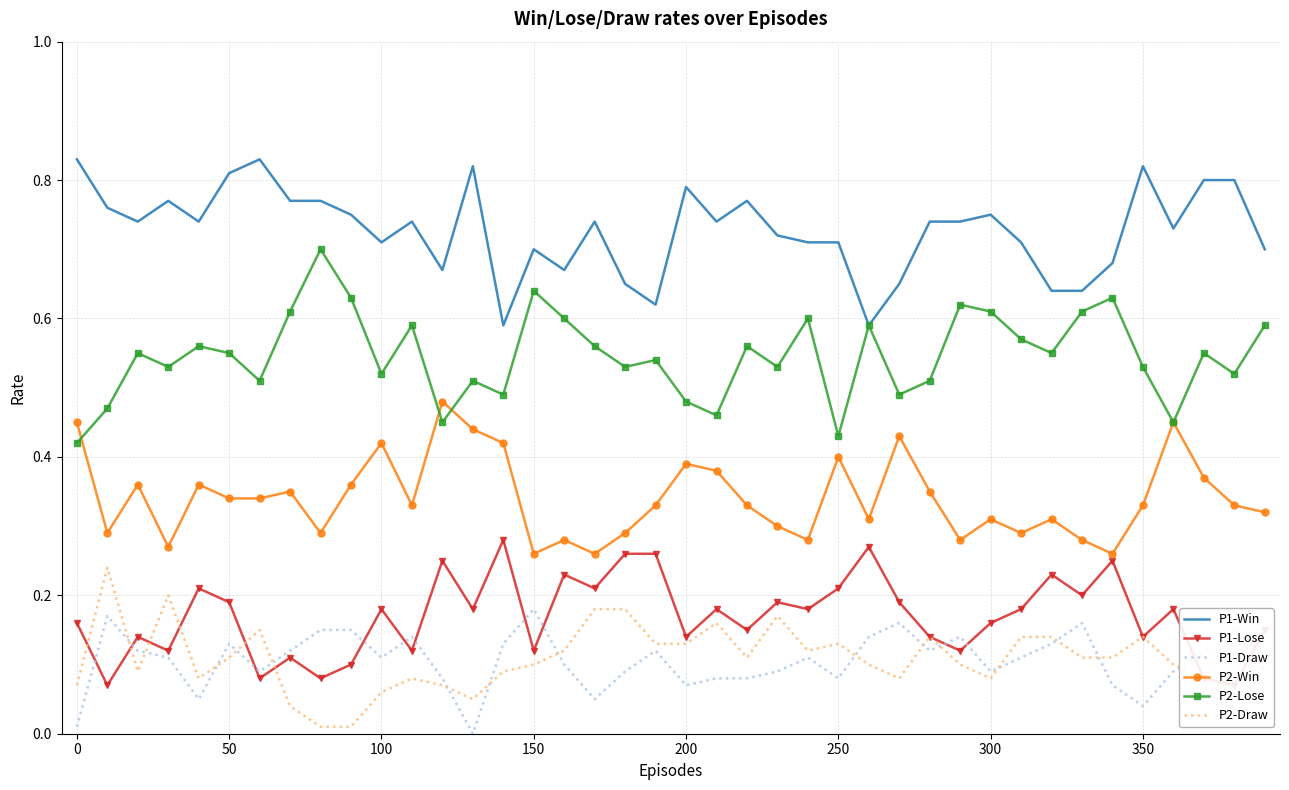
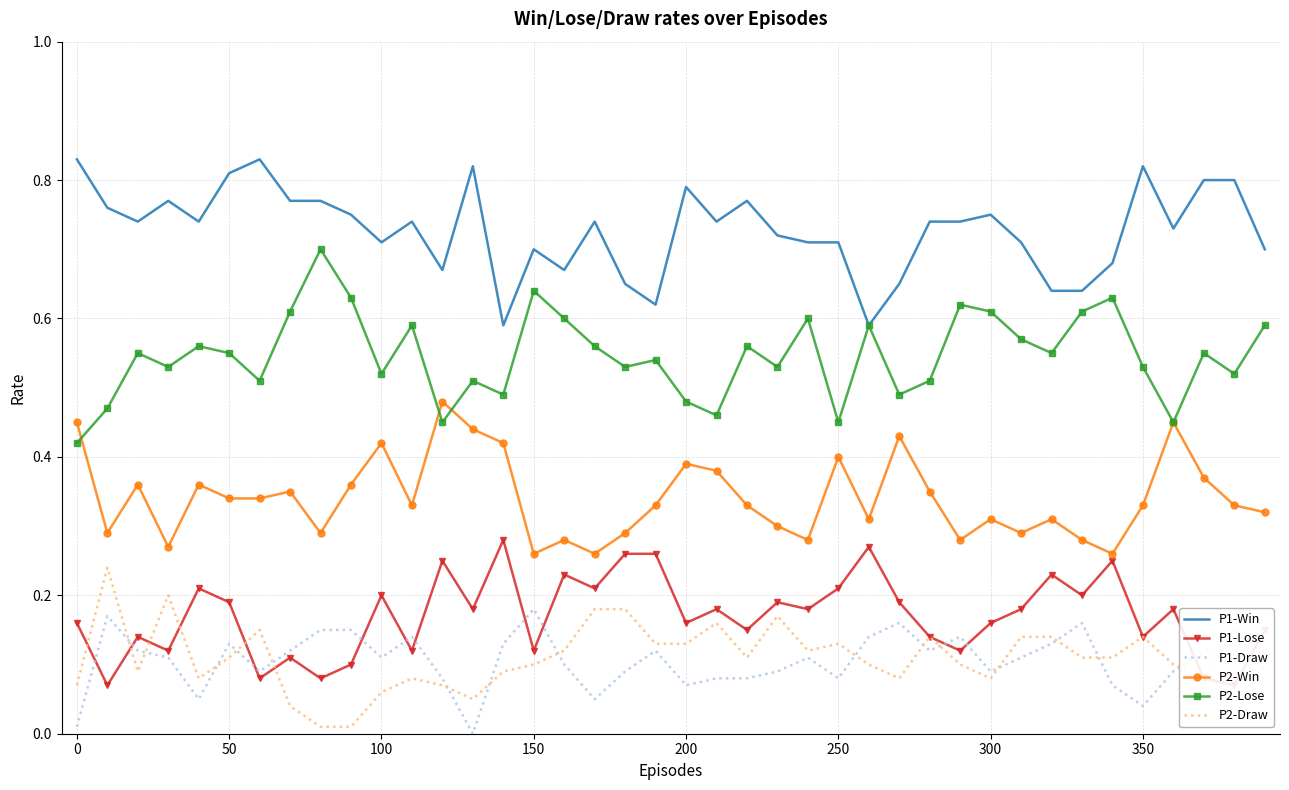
P1-Lose, 100: 0.18 -> 0.20
P1-Lose, 200: 0.14 -> 0.16
P2-Lose, 250: 0.43 -> 0.45
